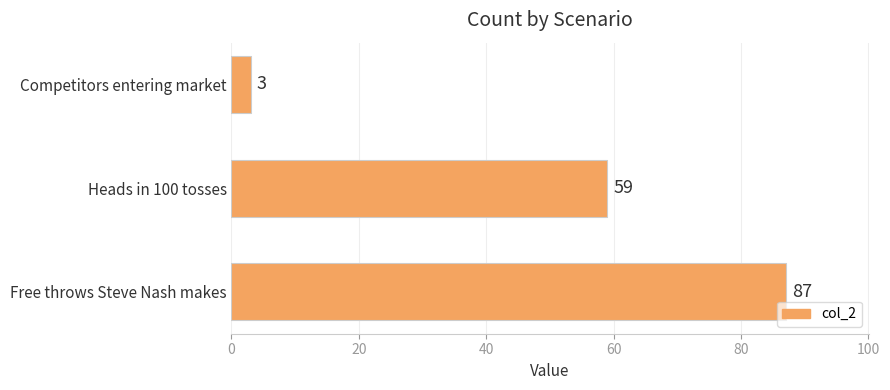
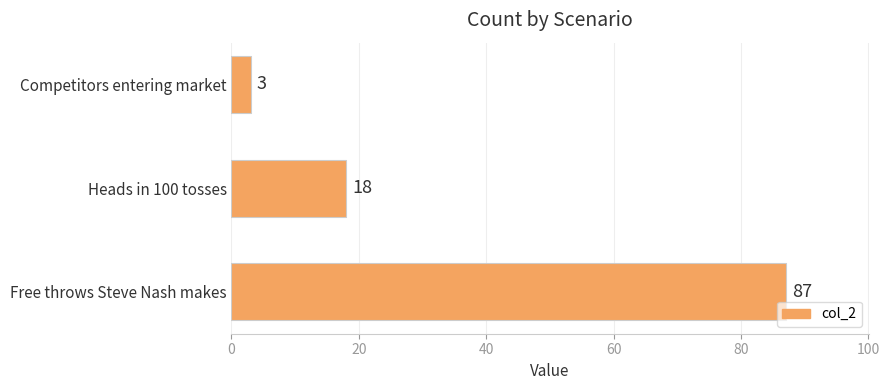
Heads in 100 tosses: 59 -> 18
